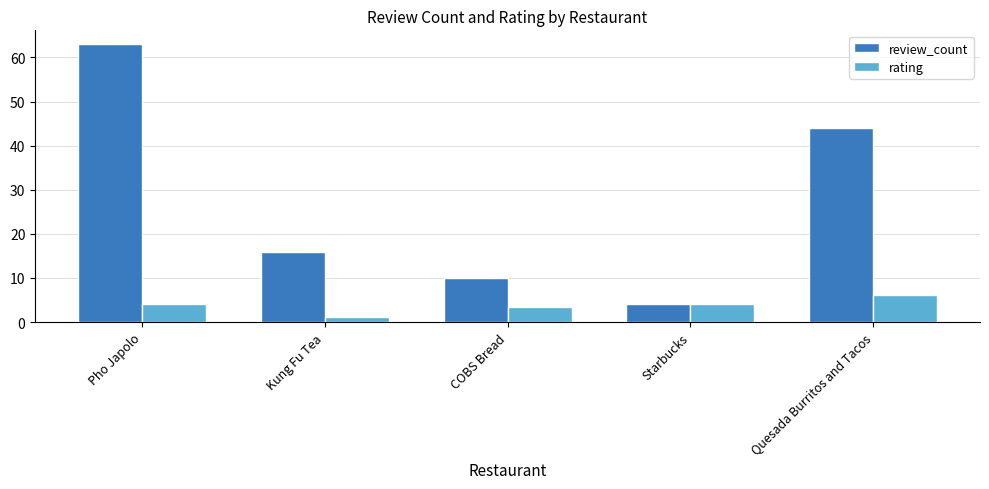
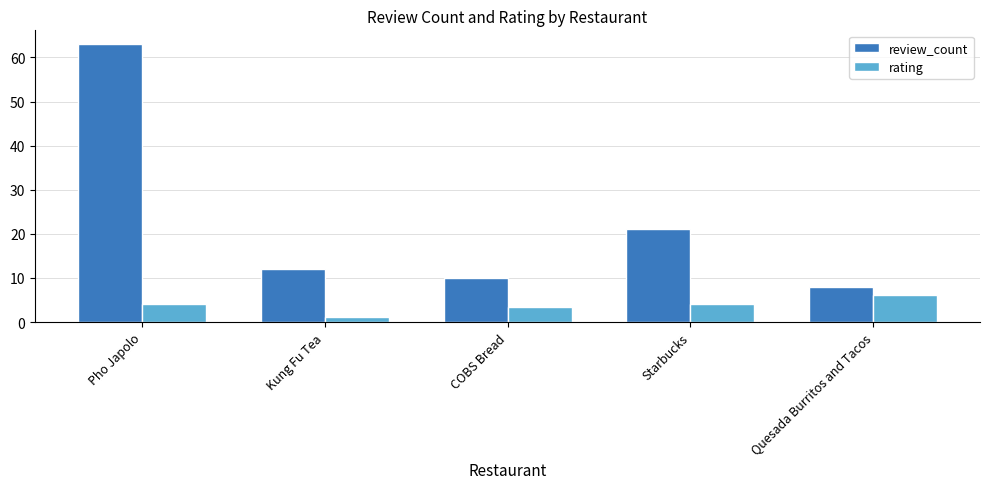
review_count, Kung Fu Tea: 16 -> 12
review_count, Starbucks: 4 -> 21
review_count, Quesada Burritos and Tacos: 44 -> 8
